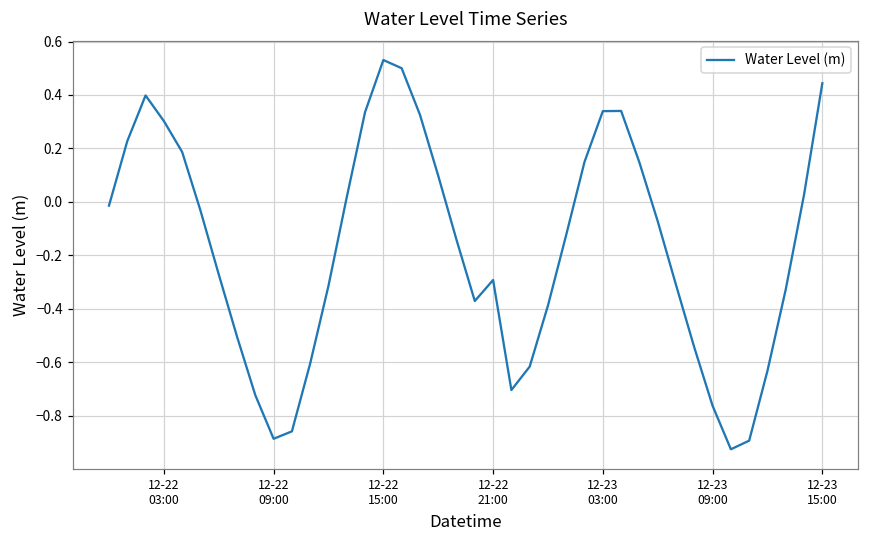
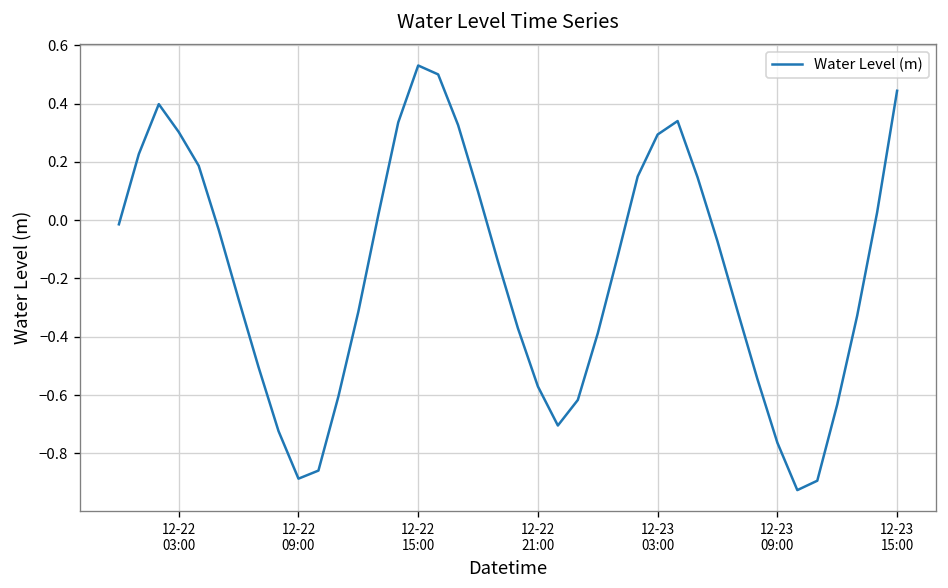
12-22 21:00: -0.29 -> -0.57
12-23 03:00: 0.34 -> 0.29
